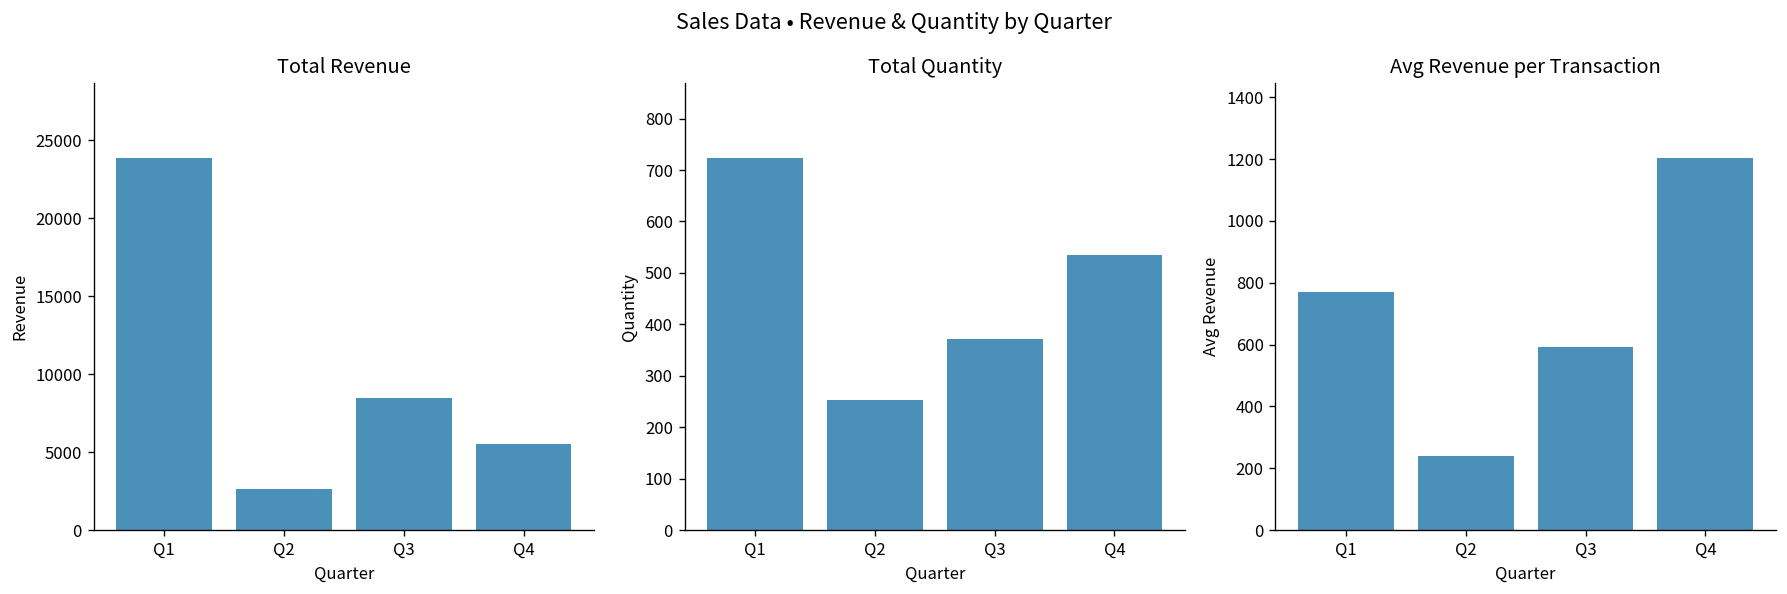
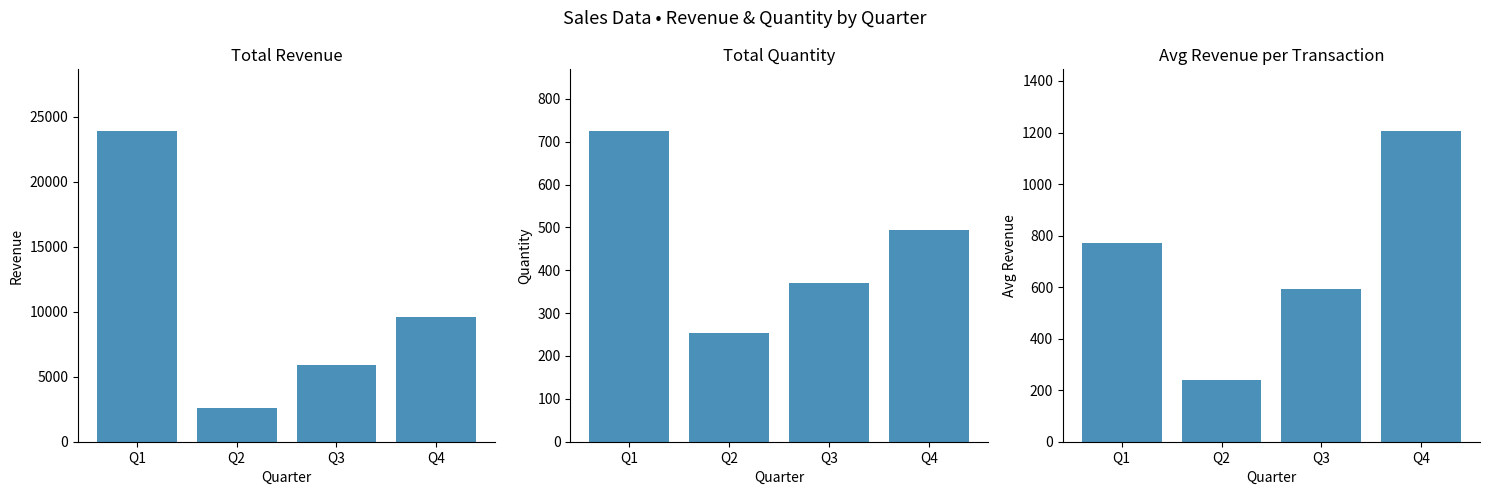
Total Revenue, Q3: 8500 -> 5900
Total Revenue, Q4: 5500 -> 9600
Total Quantity, Q4: 540 -> 500
